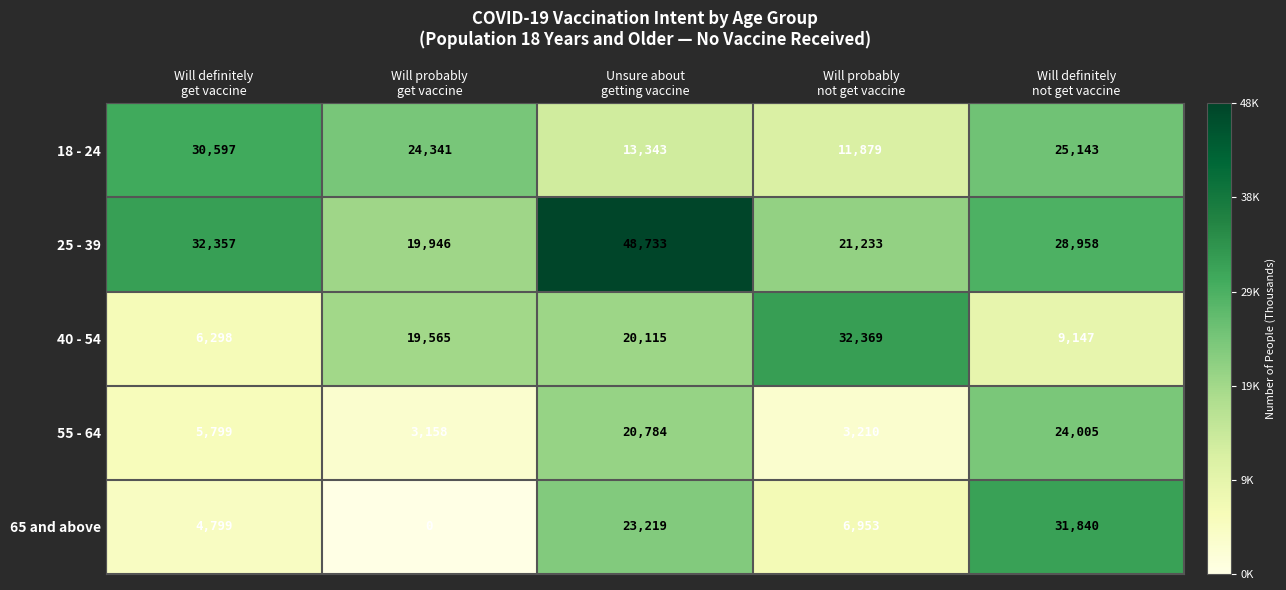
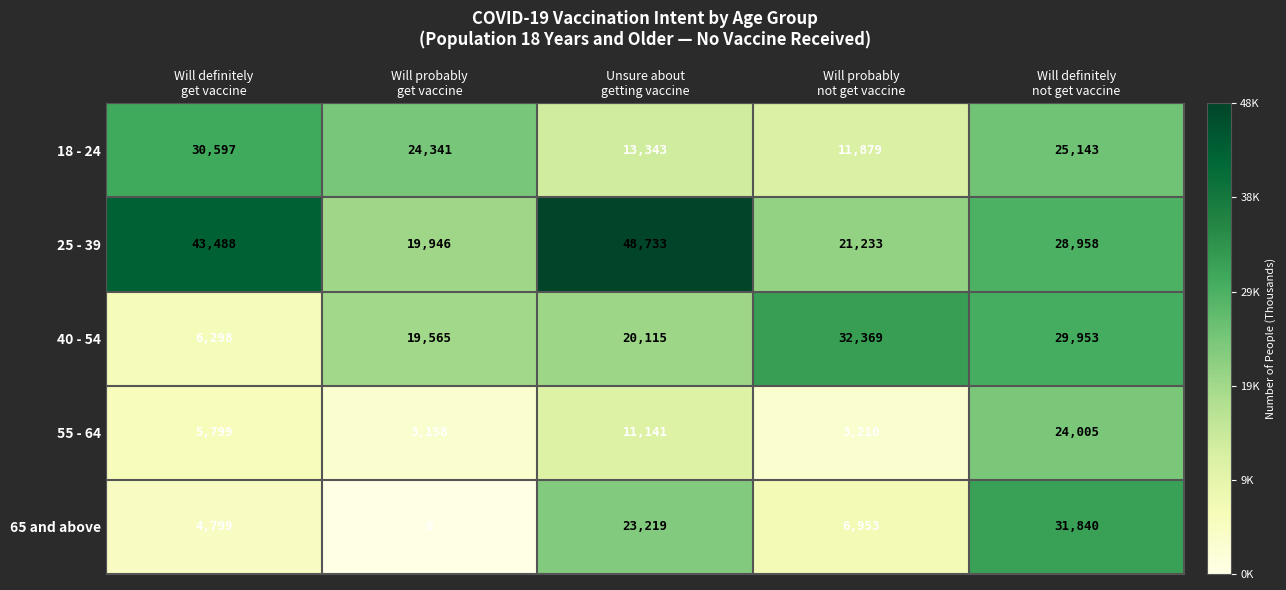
25 - 39, Will definitely get vaccine: 32,357 -> 43,488
40 - 54, Will definitely not get vaccine: 9,147 -> 29,953
55 - 64, Unsure about getting vaccine: 20,784 -> 11,141
